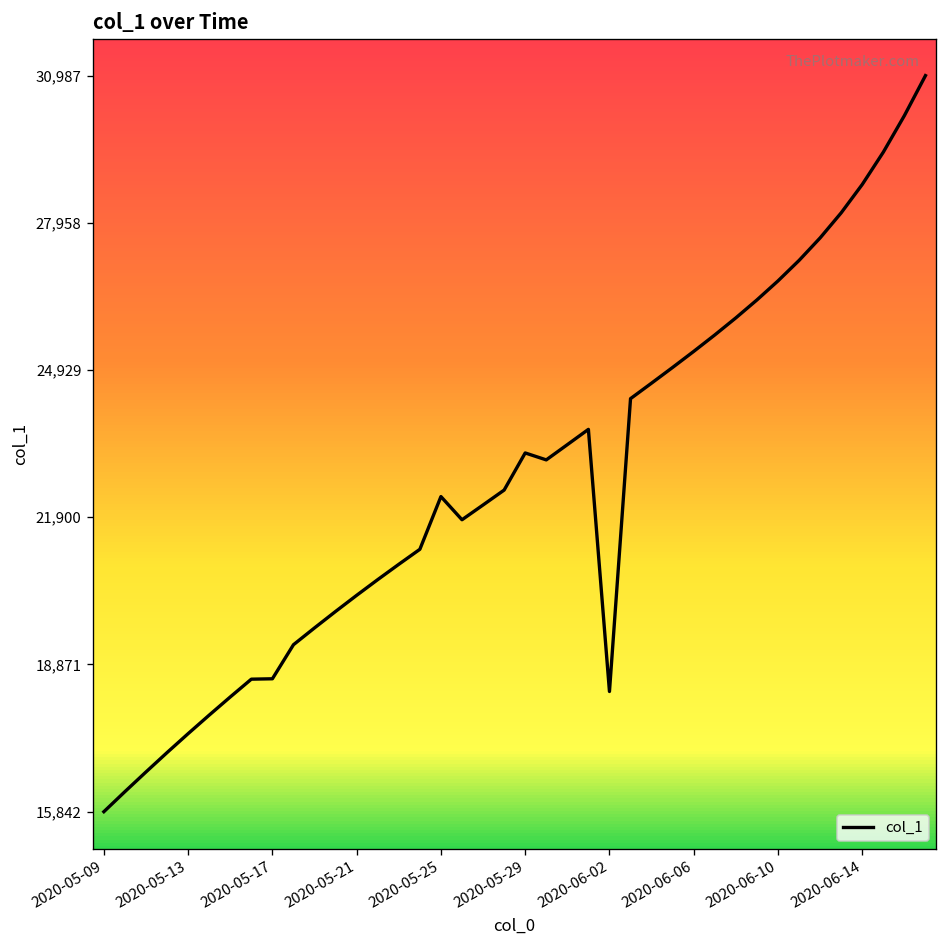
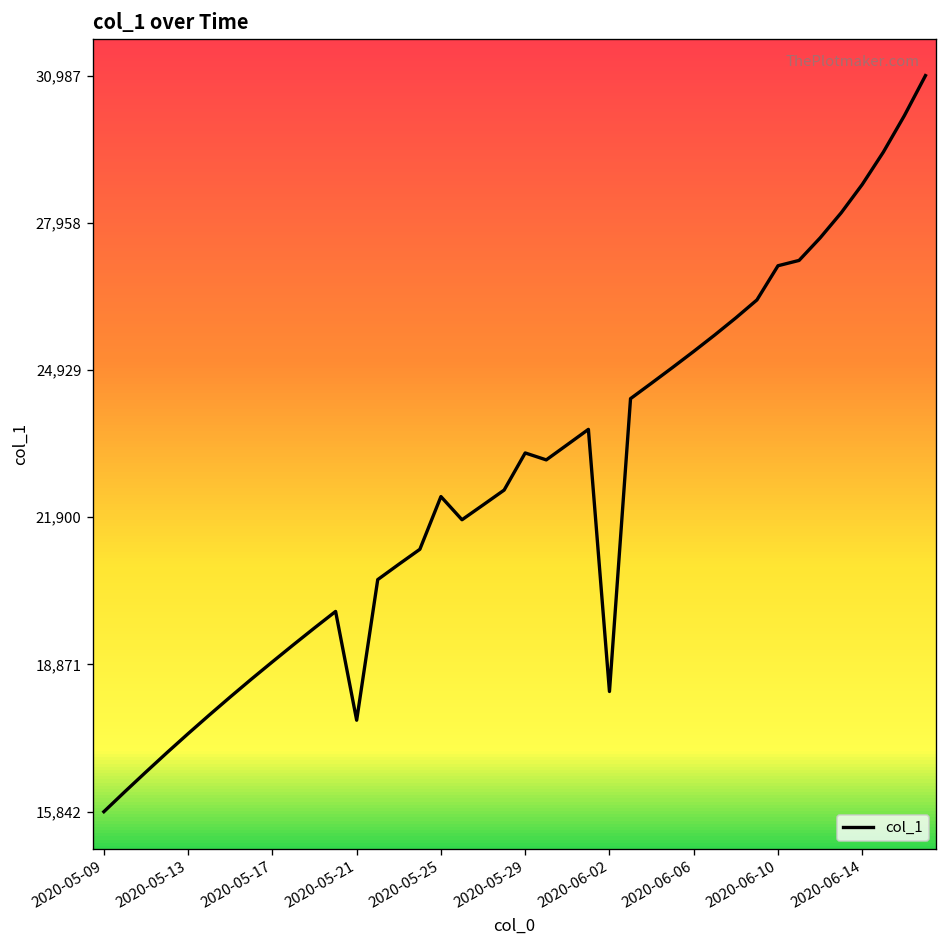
2020-05-17: 18,600 -> 18,900
2020-05-21: 20,300 -> 17,700
2020-06-10: 26,800 -> 27,100
